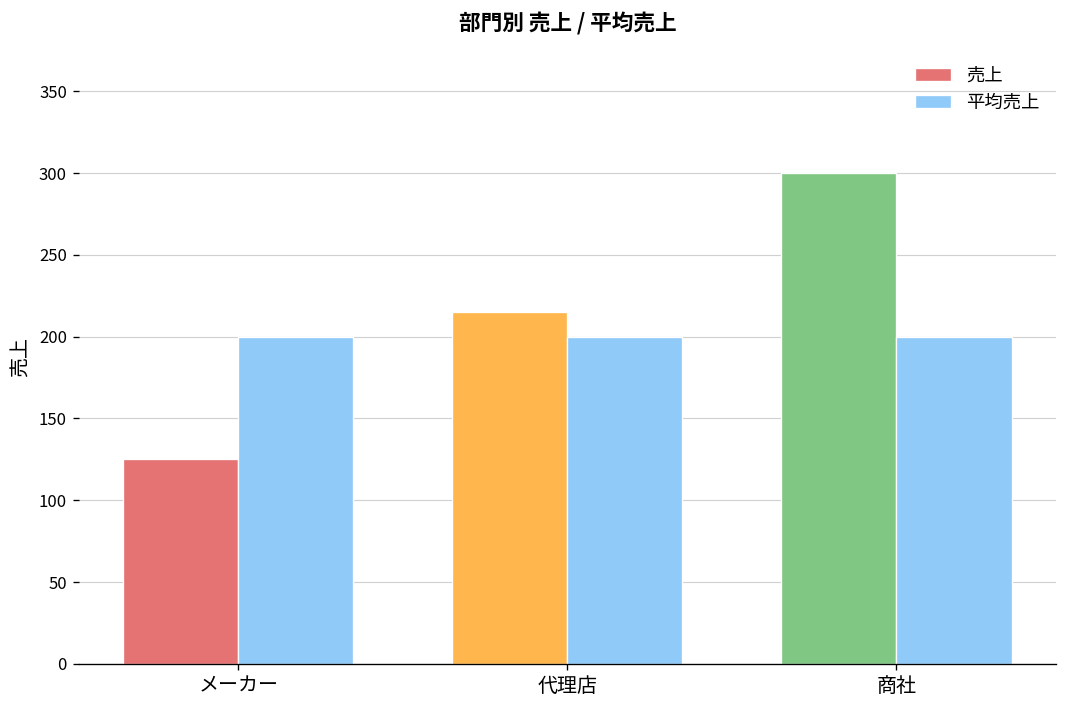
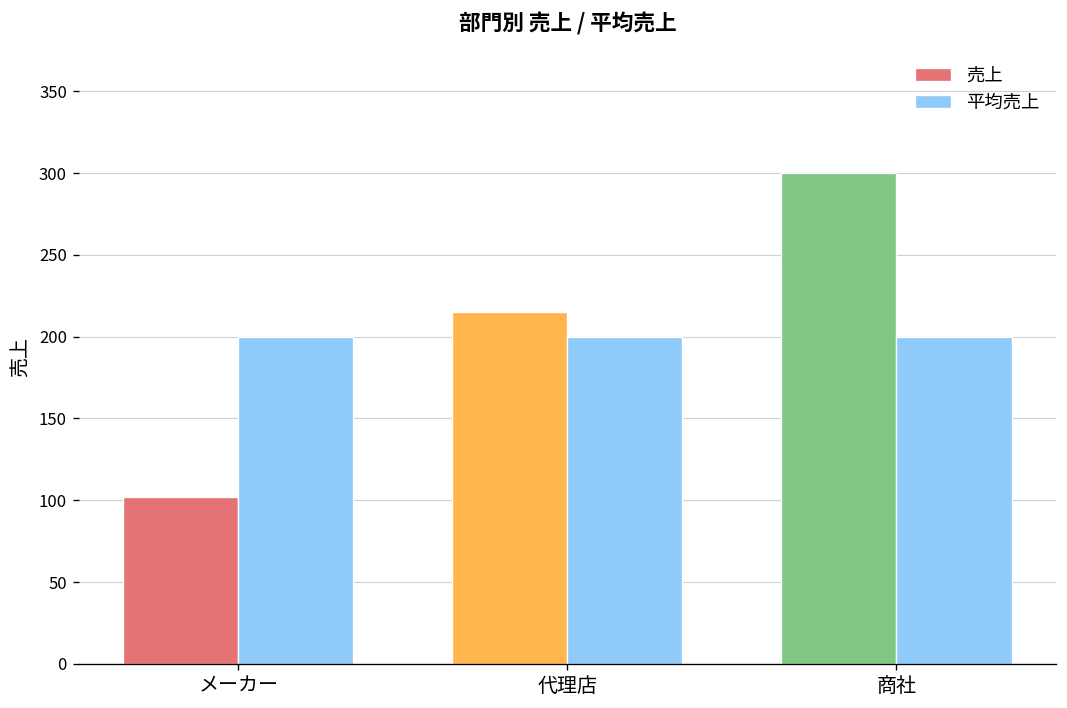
売上, メーカー: 125 -> 102
